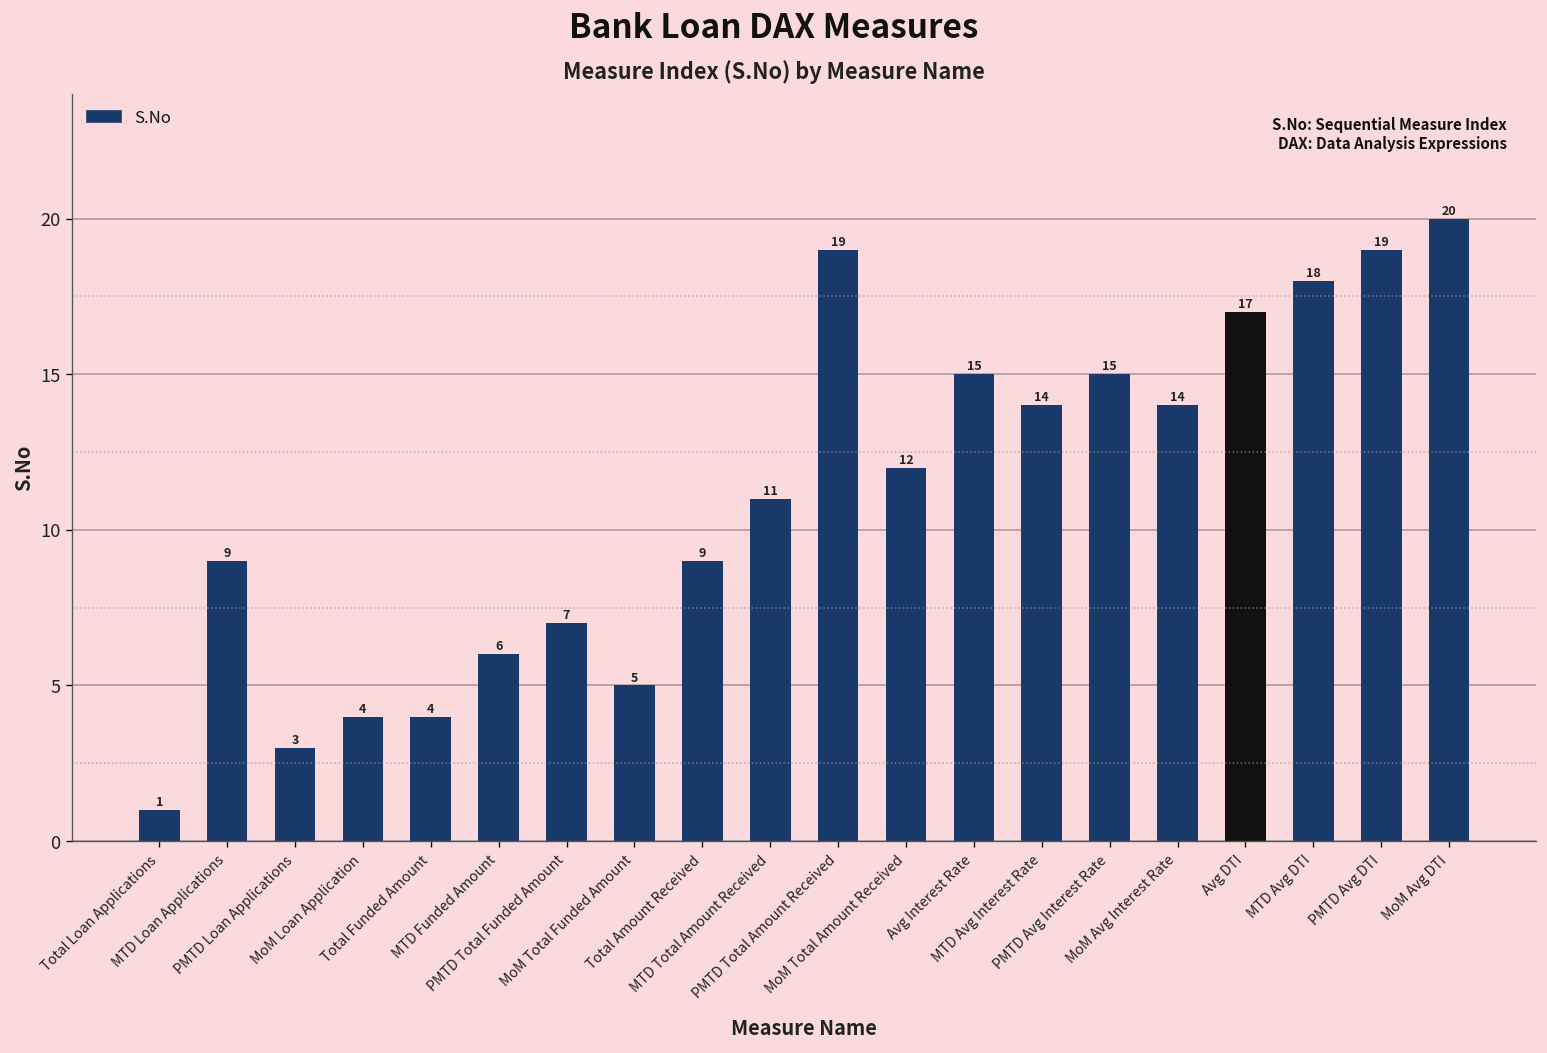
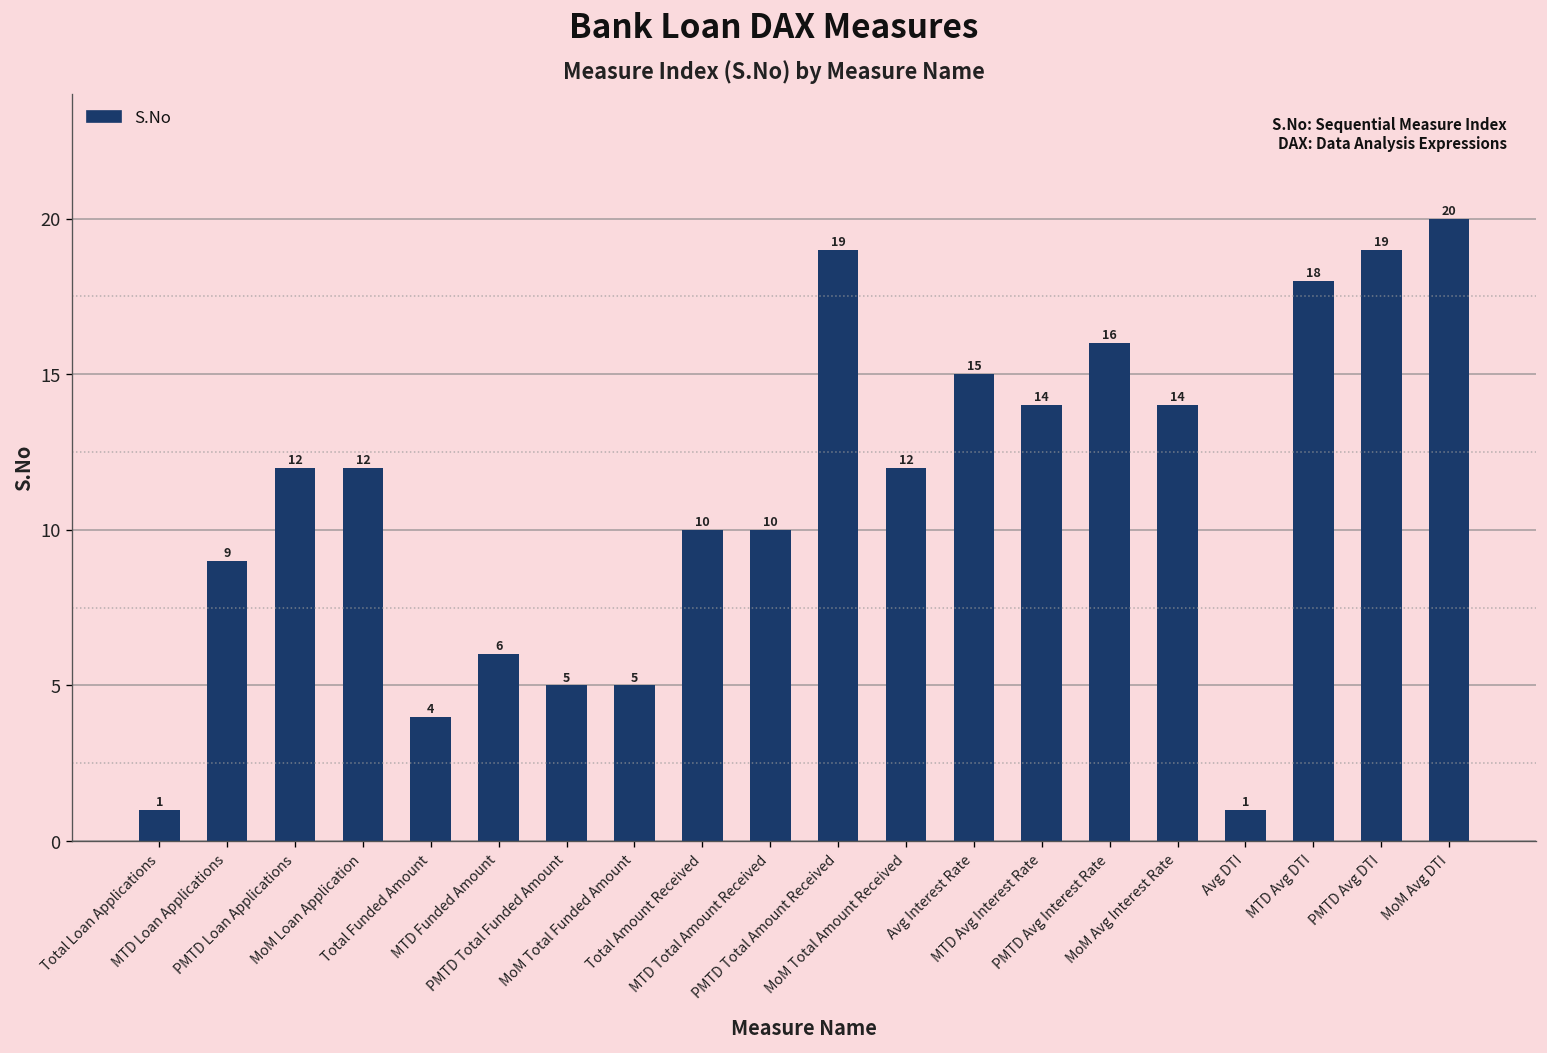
PMTD Loan Applications: 3 -> 12
MoM Loan Application: 4 -> 12
PMTD Total Funded Amount: 7 -> 5
Total Amount Received: 9 -> 10
MTD Total Amount Received: 11 -> 10
PMTD Avg Interest Rate: 15 -> 16
Avg DTI: 17 -> 1
